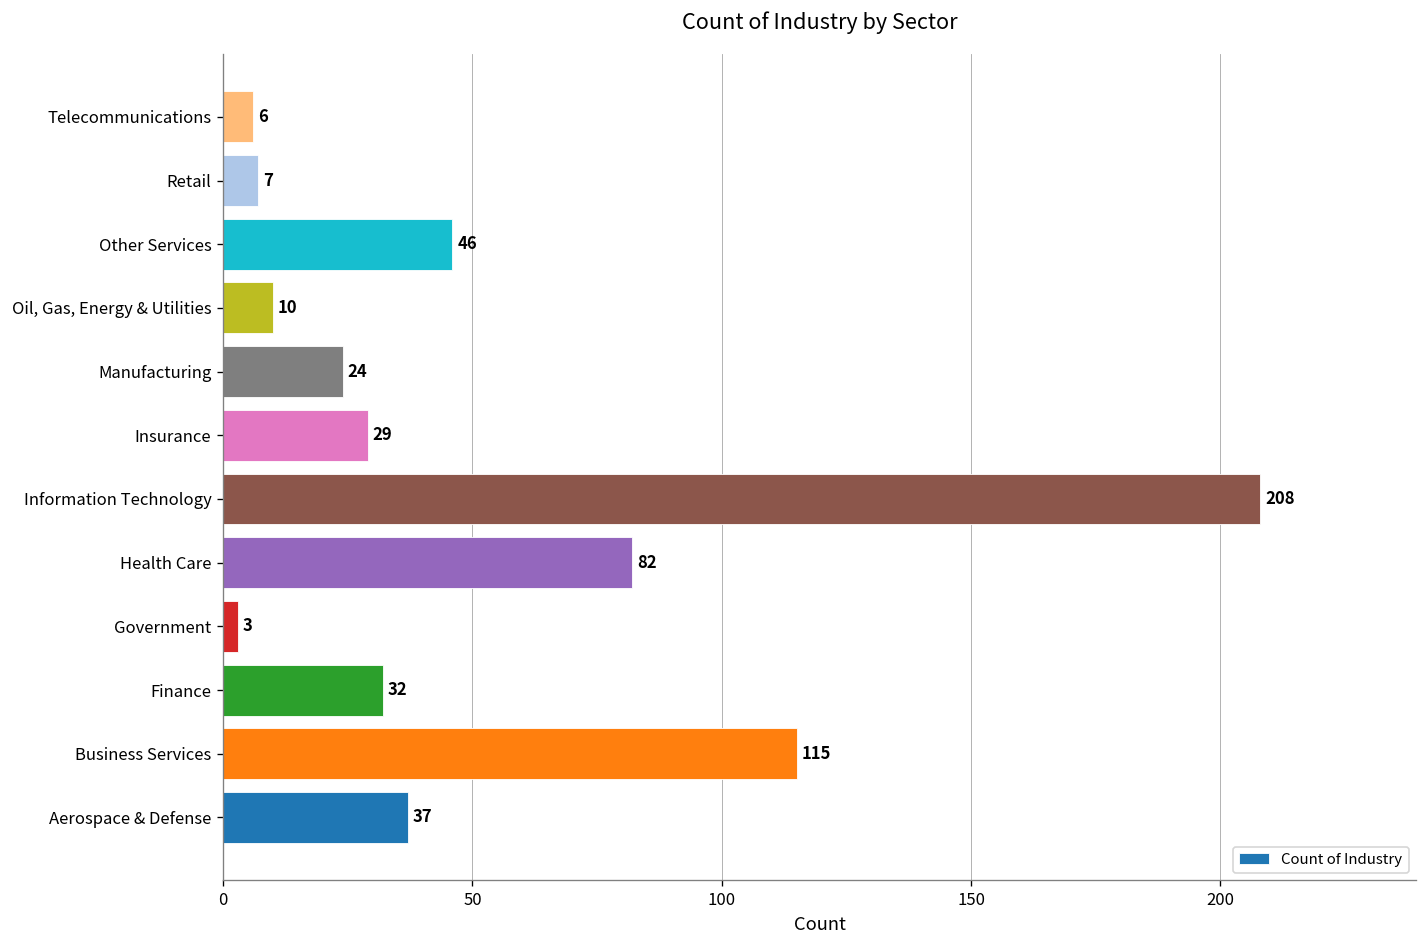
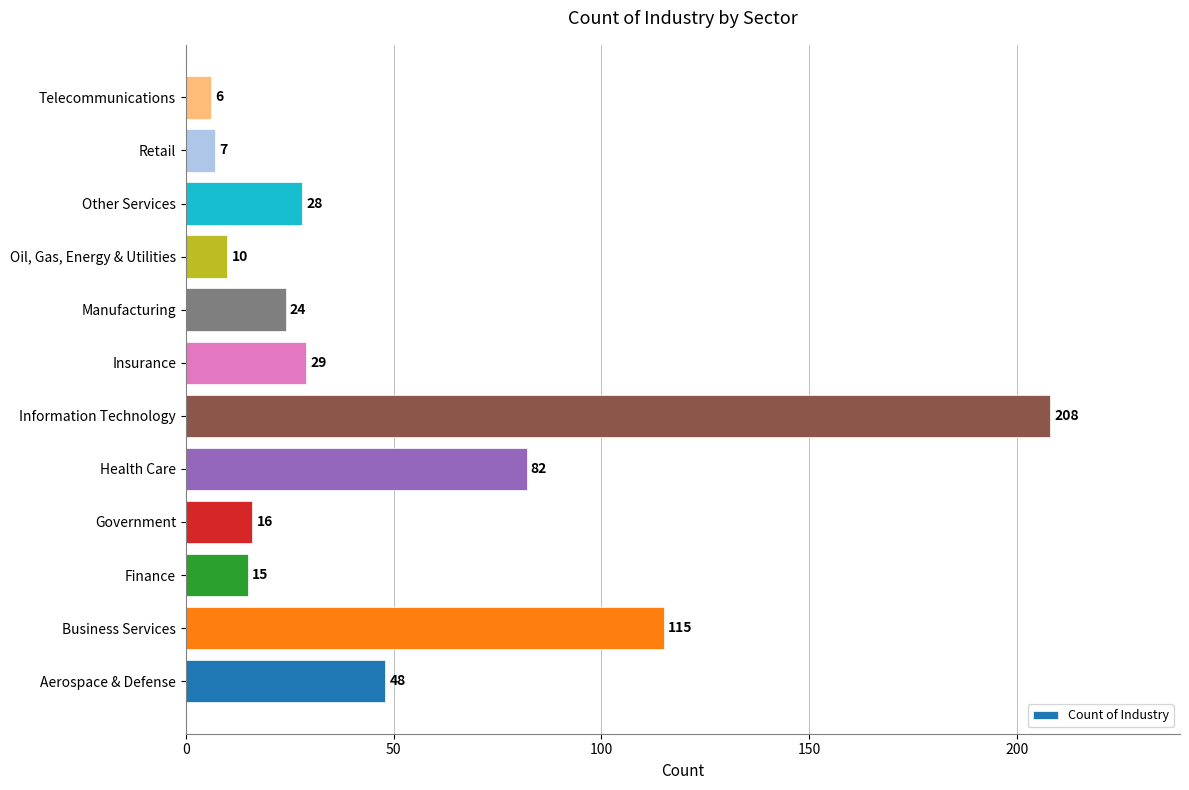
Other Services: 46 -> 28
Government: 3 -> 16
Finance: 32 -> 15
Aerospace & Defense: 37 -> 48
